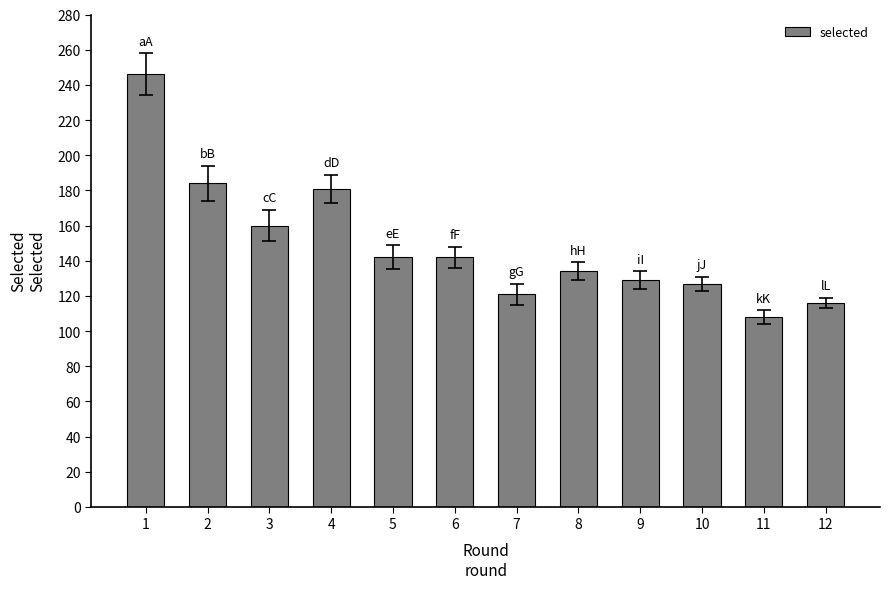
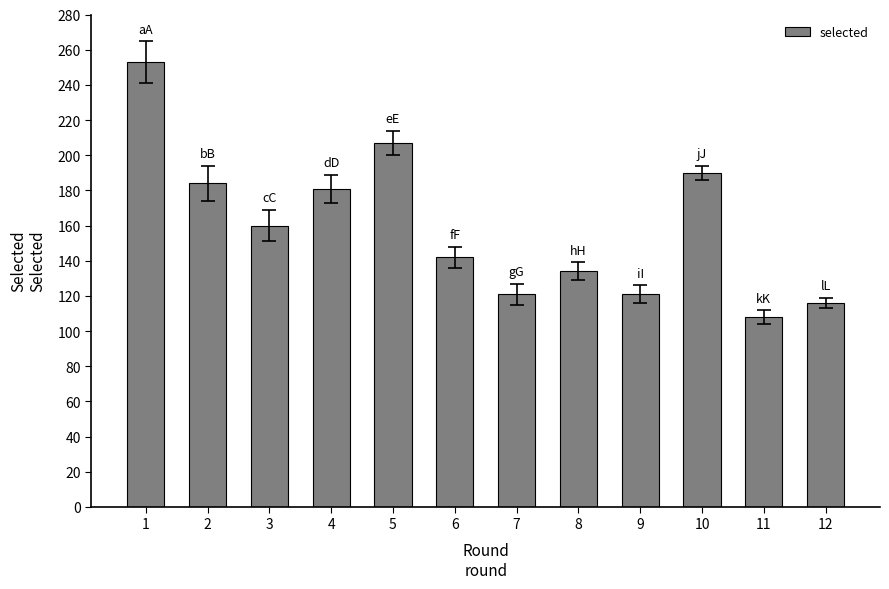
selected, 1: 246 -> 253
selected, 5: 142 -> 207
selected, 9: 129 -> 121
selected, 10: 127 -> 190
